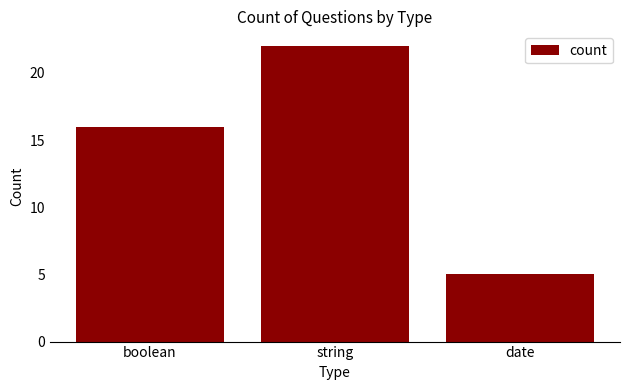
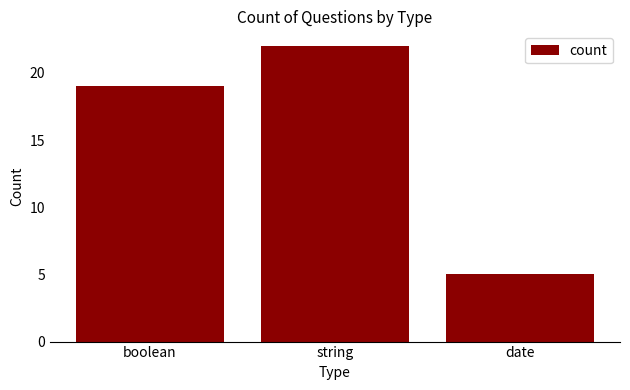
boolean: 16 -> 19
